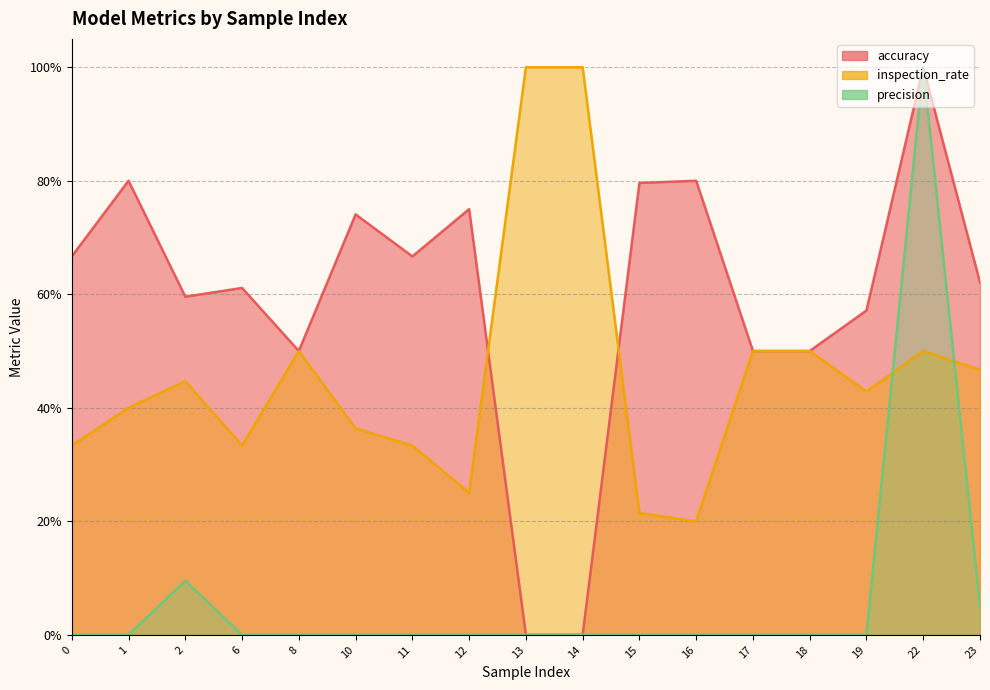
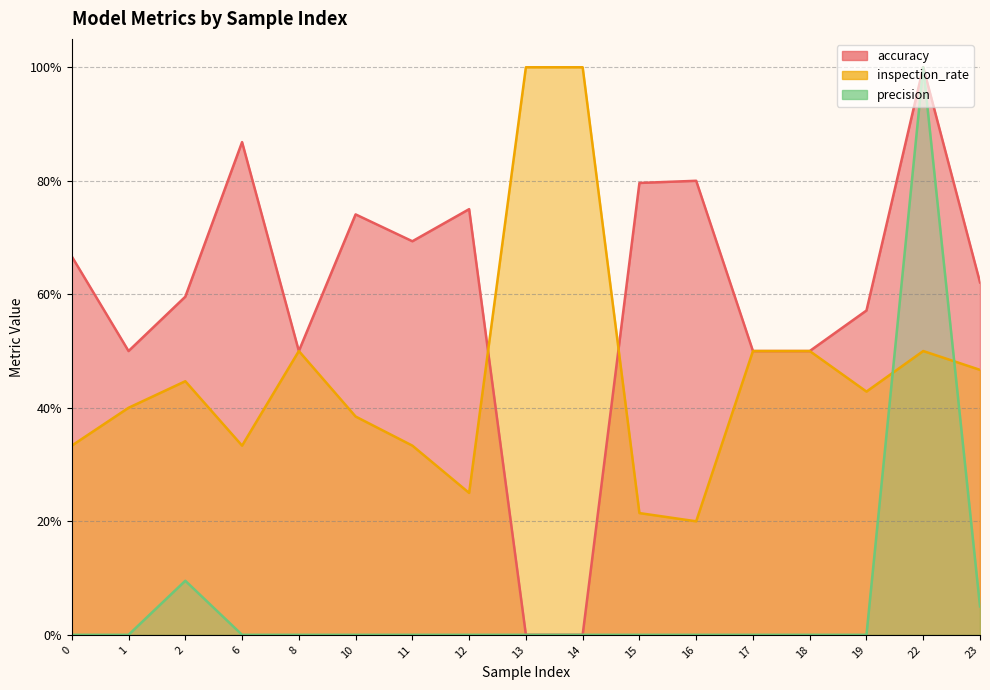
accuracy, 1: 80% -> 50%
accuracy, 6: 61% -> 87%
inspection_rate, 10: 36% -> 38%
accuracy, 11: 67% -> 69%
